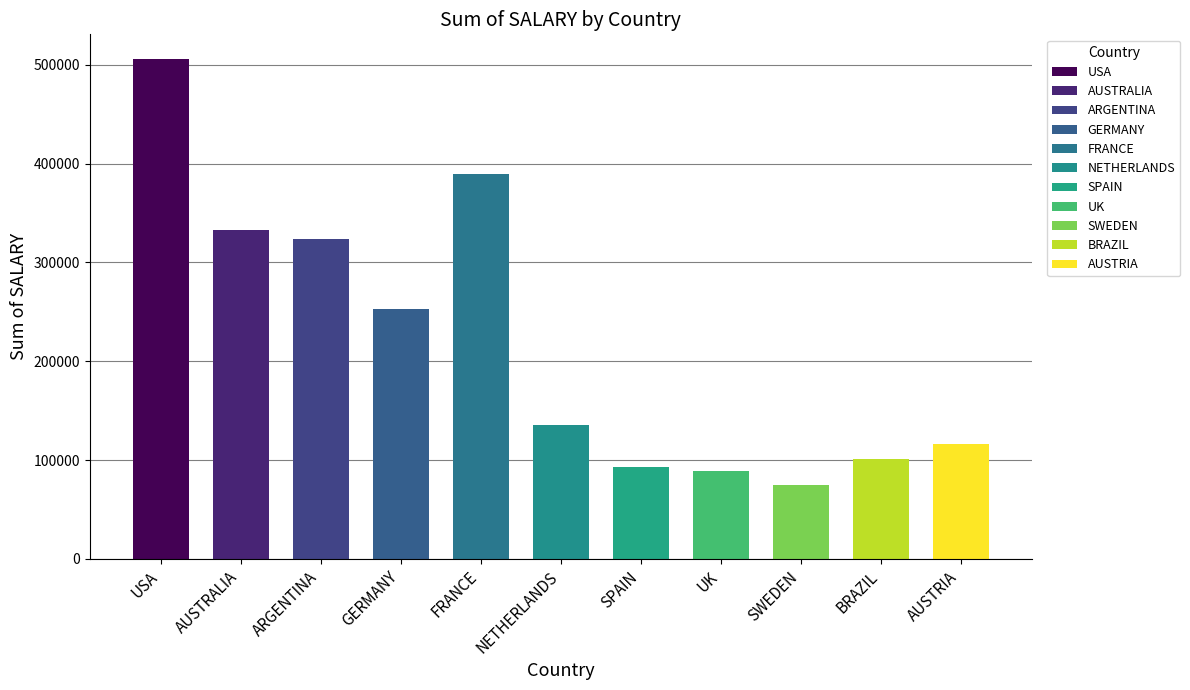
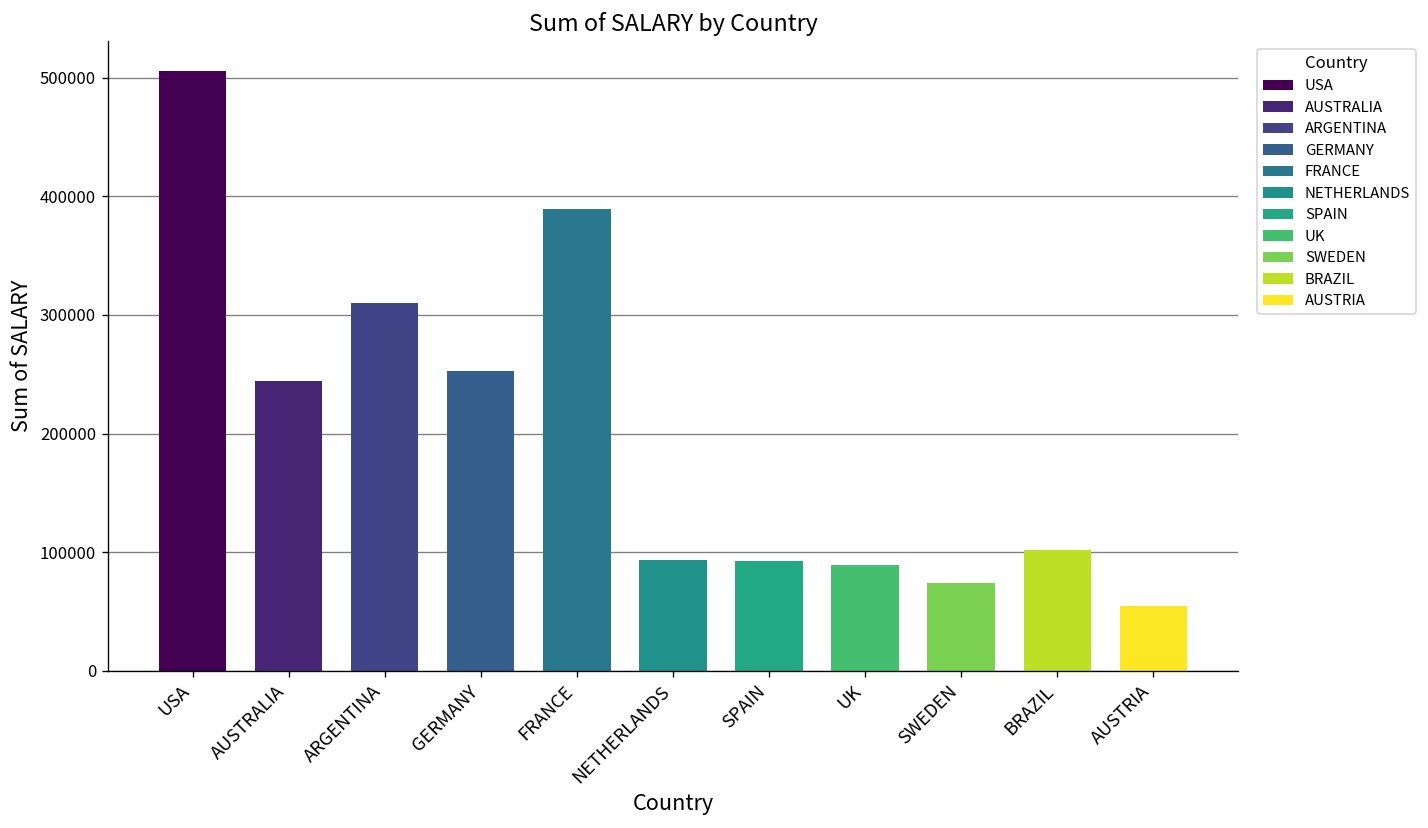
AUSTRALIA: 330000 -> 240000
ARGENTINA: 320000 -> 310000
NETHERLANDS: 140000 -> 90000
AUSTRIA: 120000 -> 60000
